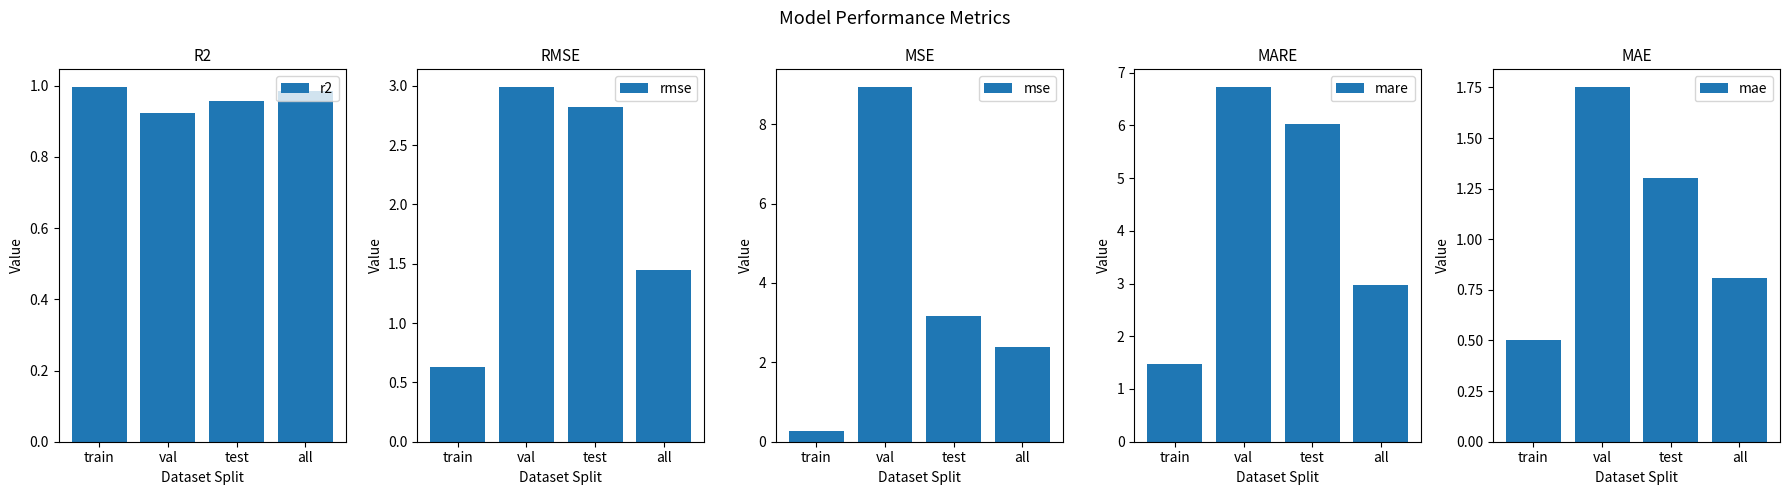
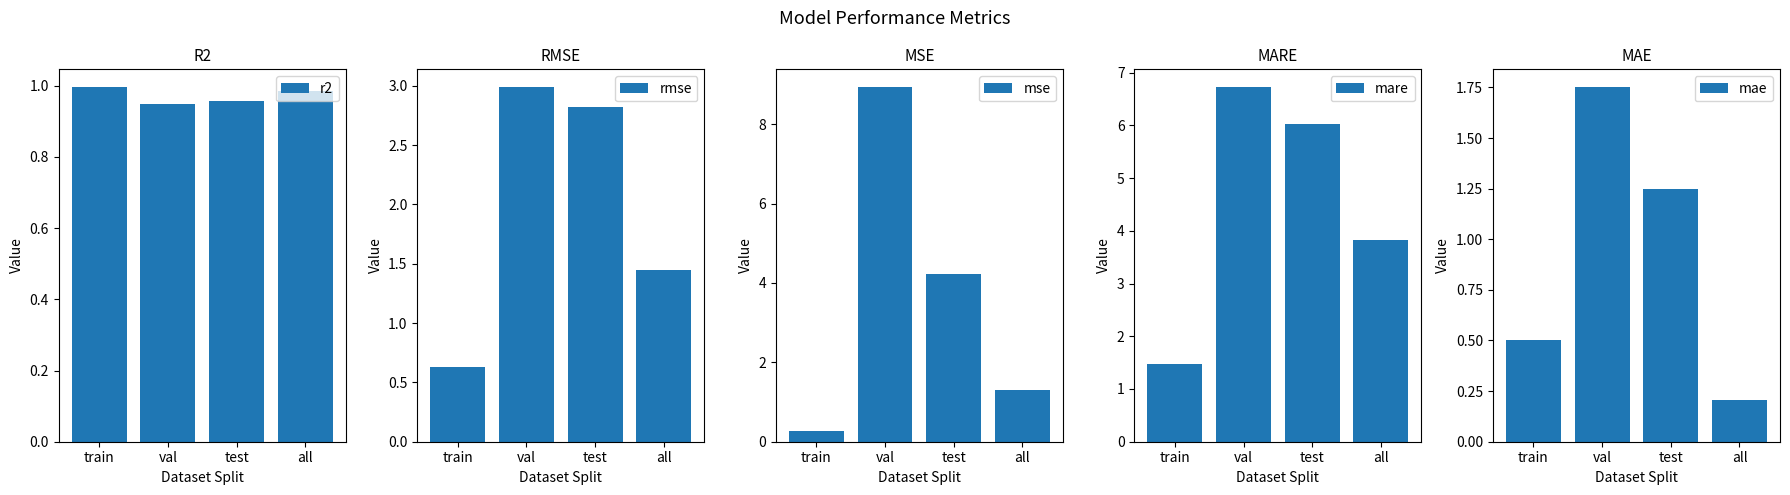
R2, val: 0.92 -> 0.95
MSE, test: 3.2 -> 4.2
MSE, all: 2.4 -> 1.3
MARE, all: 3.0 -> 3.8
MAE, test: 1.30 -> 1.25
MAE, all: 0.81 -> 0.21
